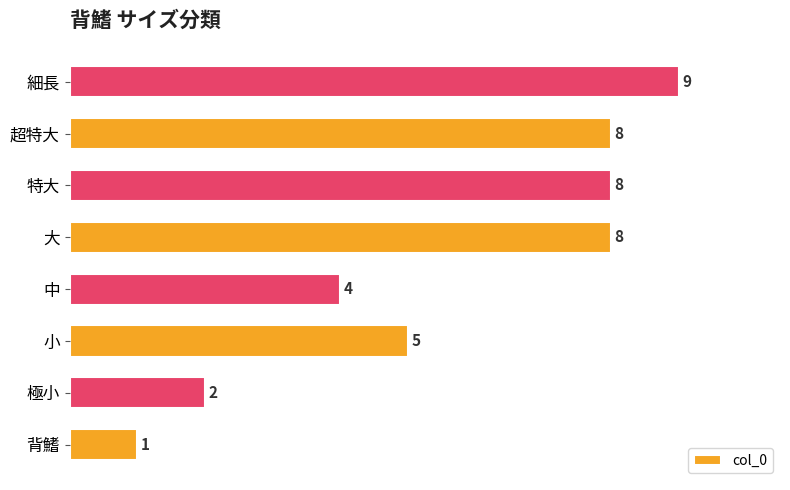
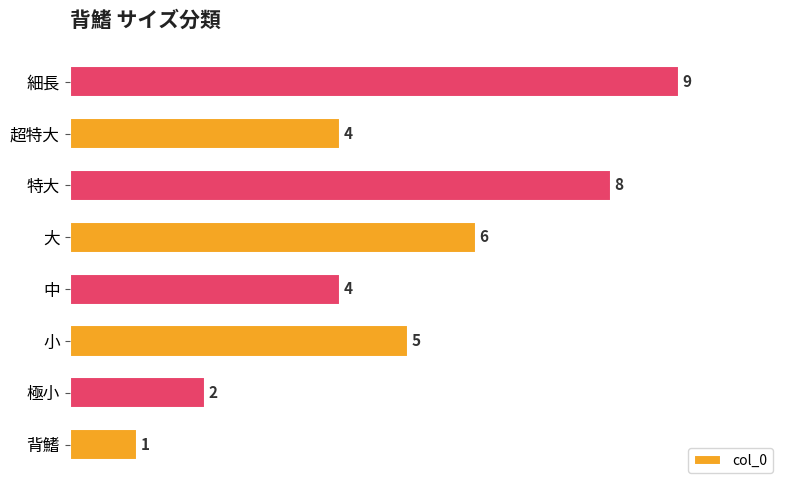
超特大: 8 -> 4
大: 8 -> 6
